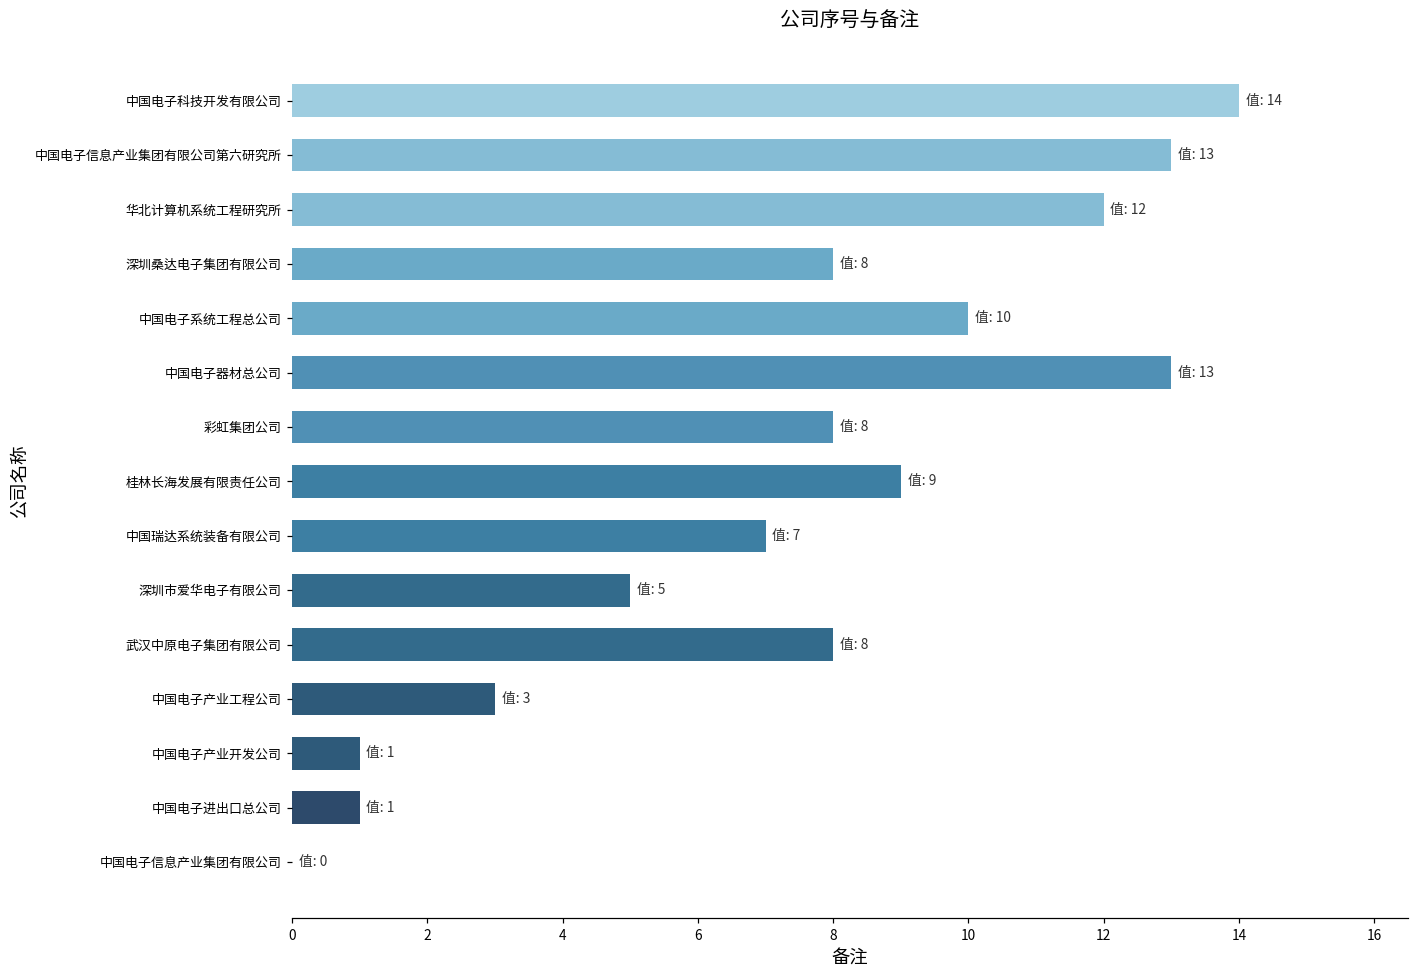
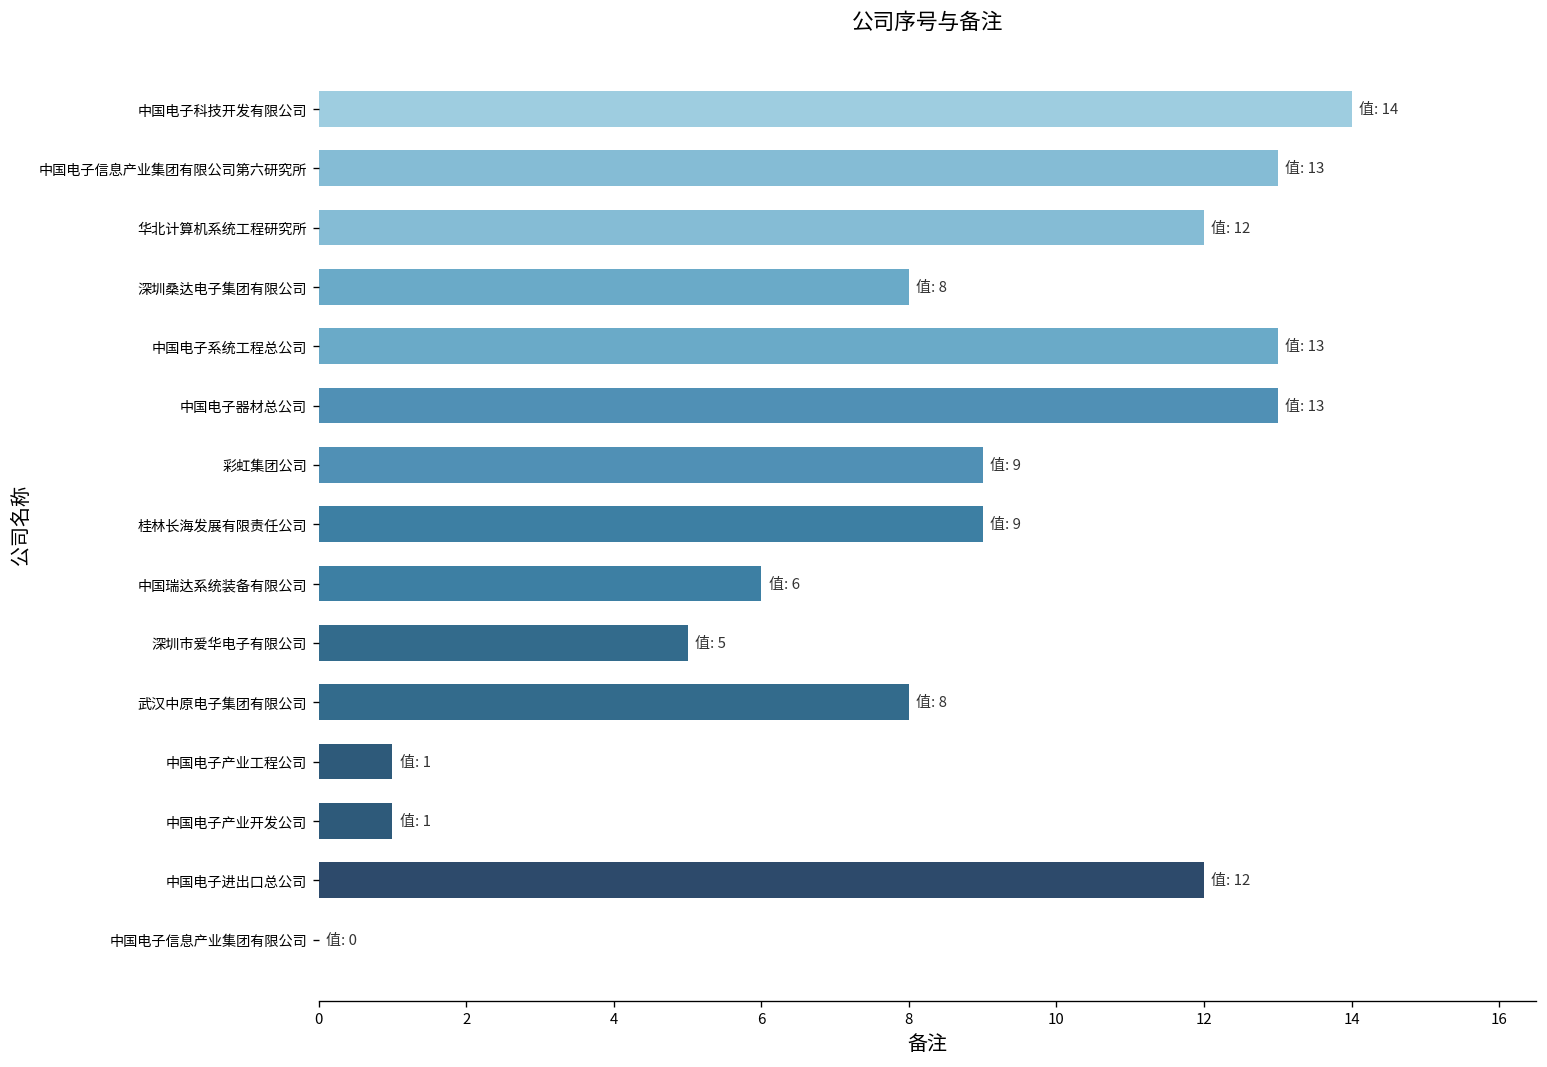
中国电子系统工程总公司: 10 -> 13
彩虹集团公司: 8 -> 9
中国瑞达系统装备有限公司: 7 -> 6
中国电子产业工程公司: 3 -> 1
中国电子进出口总公司: 1 -> 12
